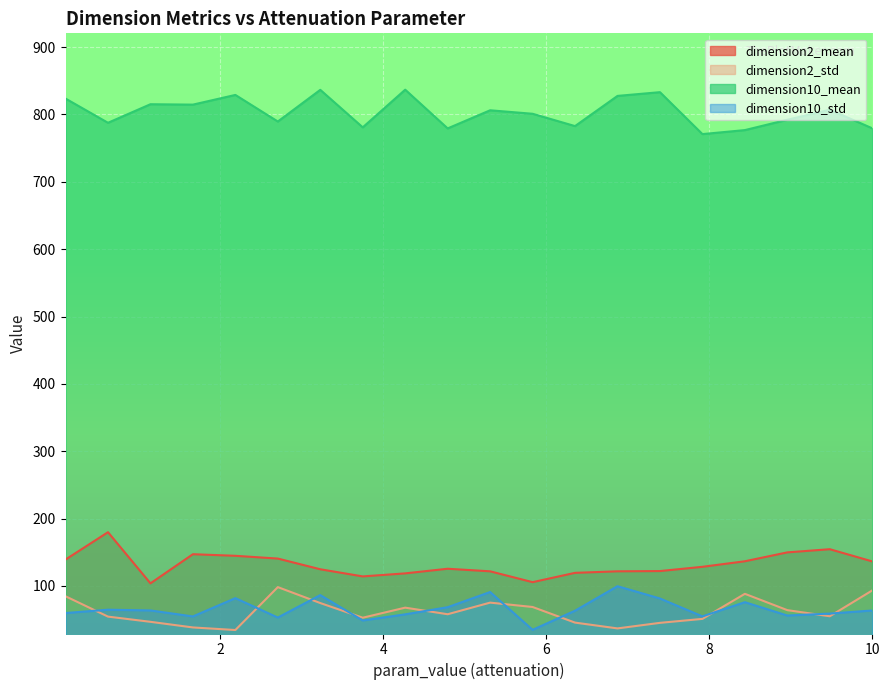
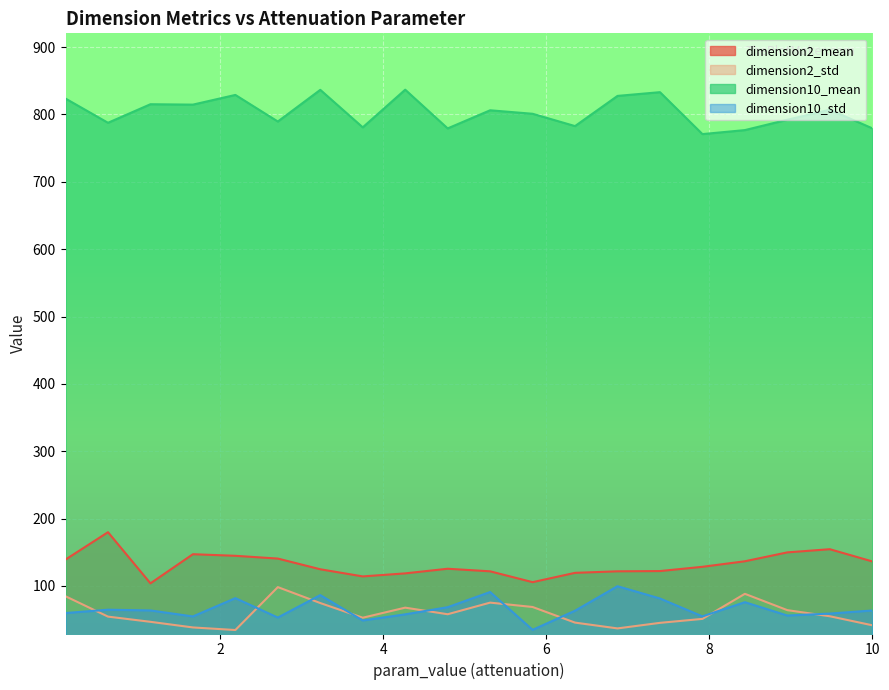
dimension2_std, 10: 90 -> 40
